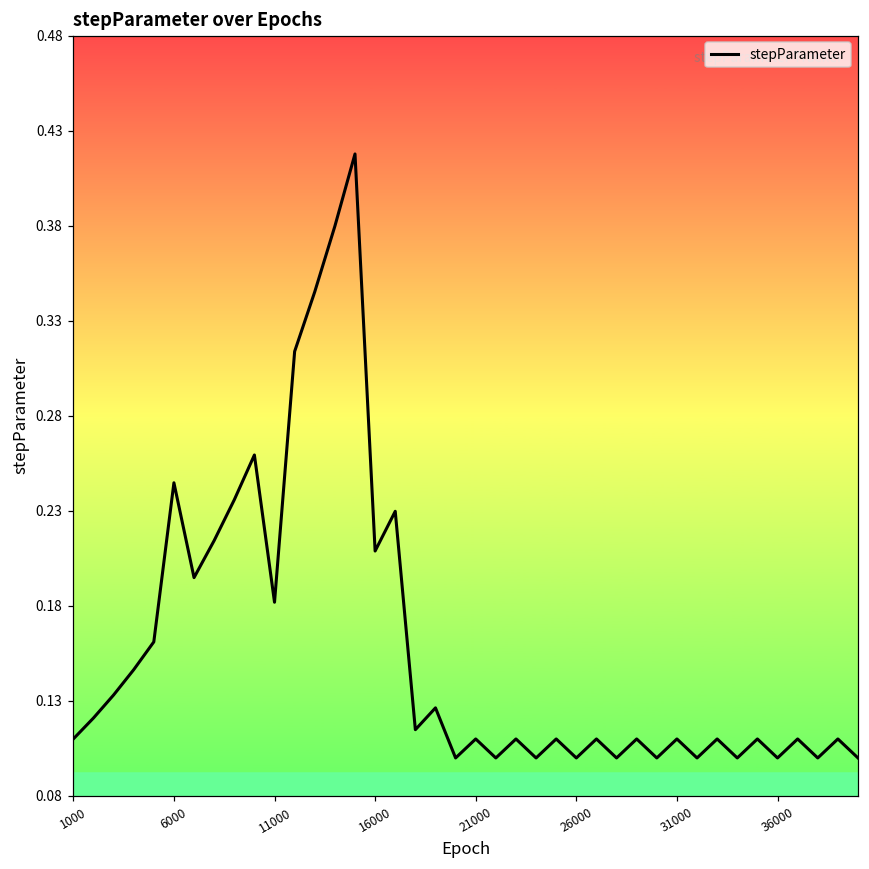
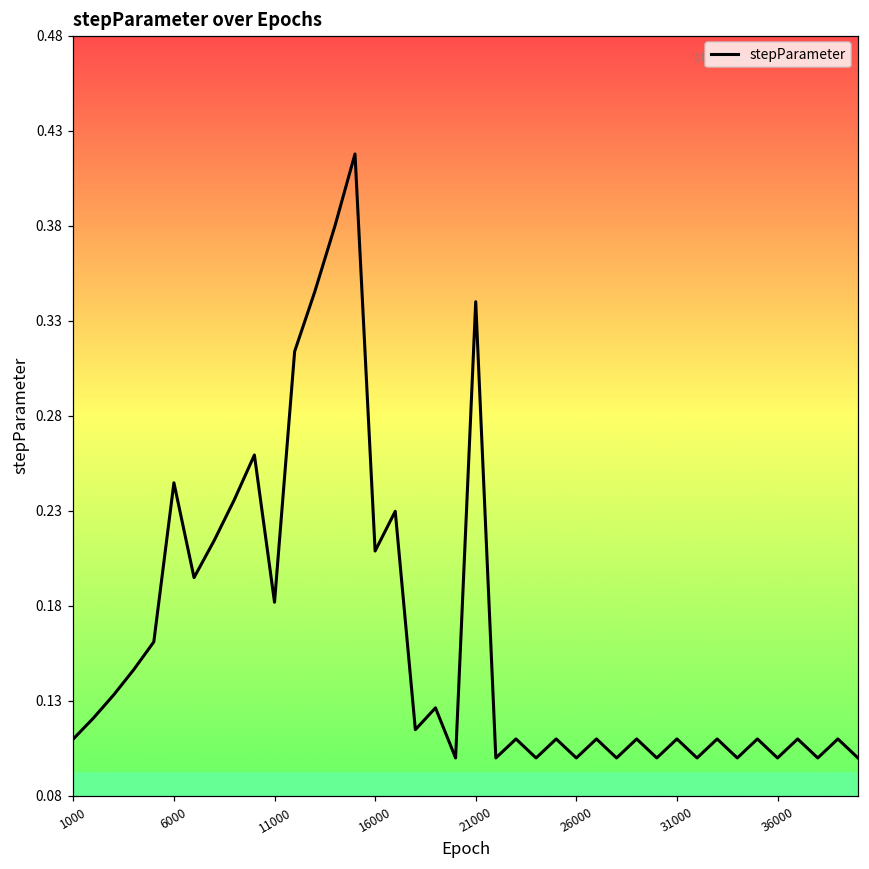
21000: 0.11 -> 0.34
